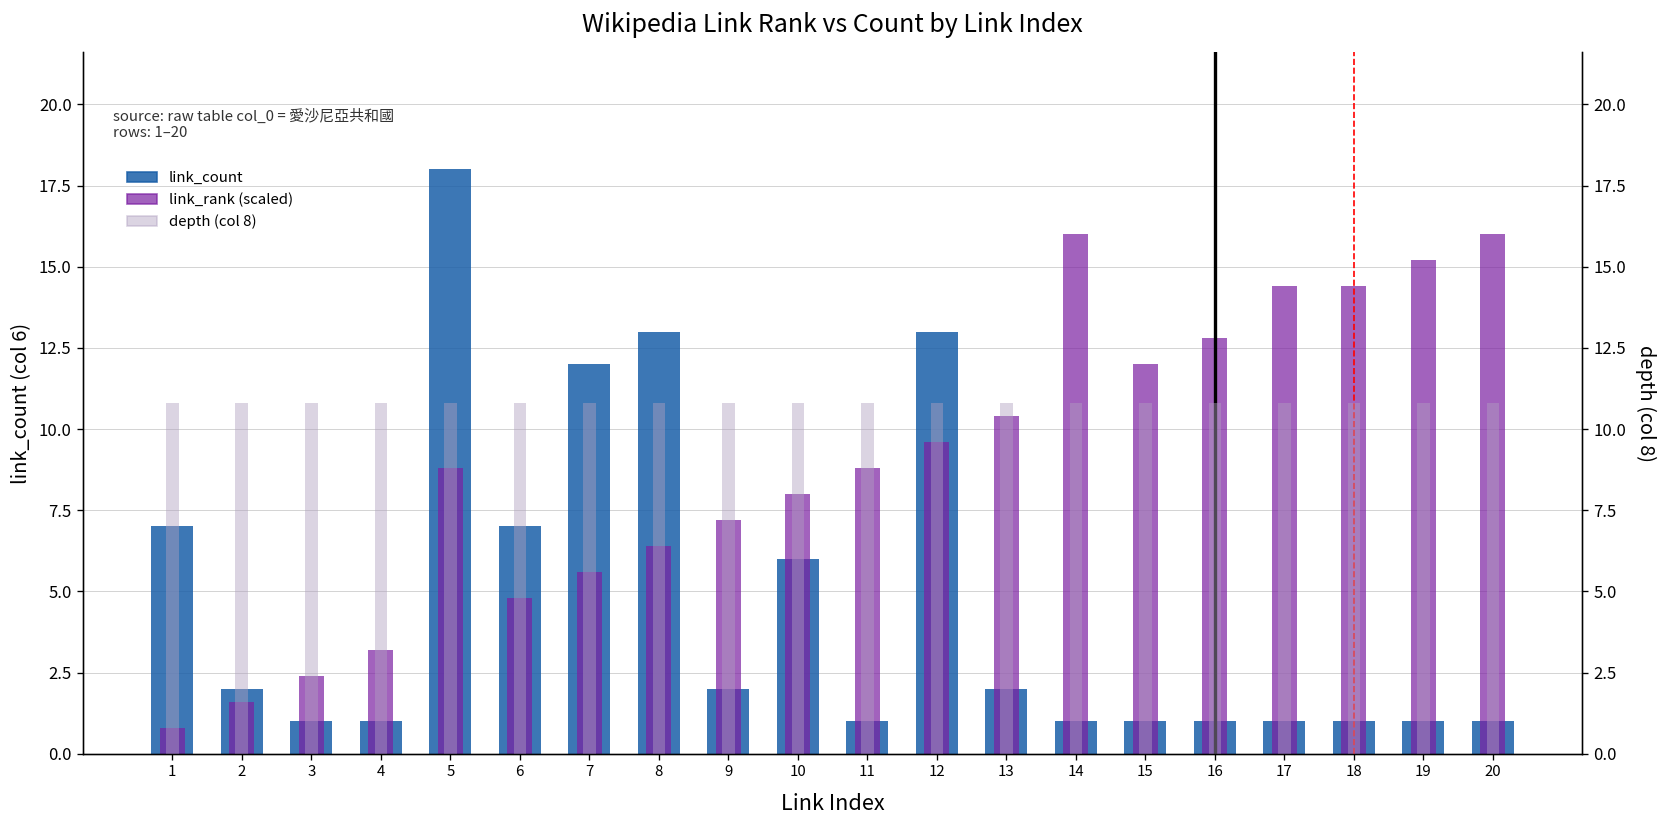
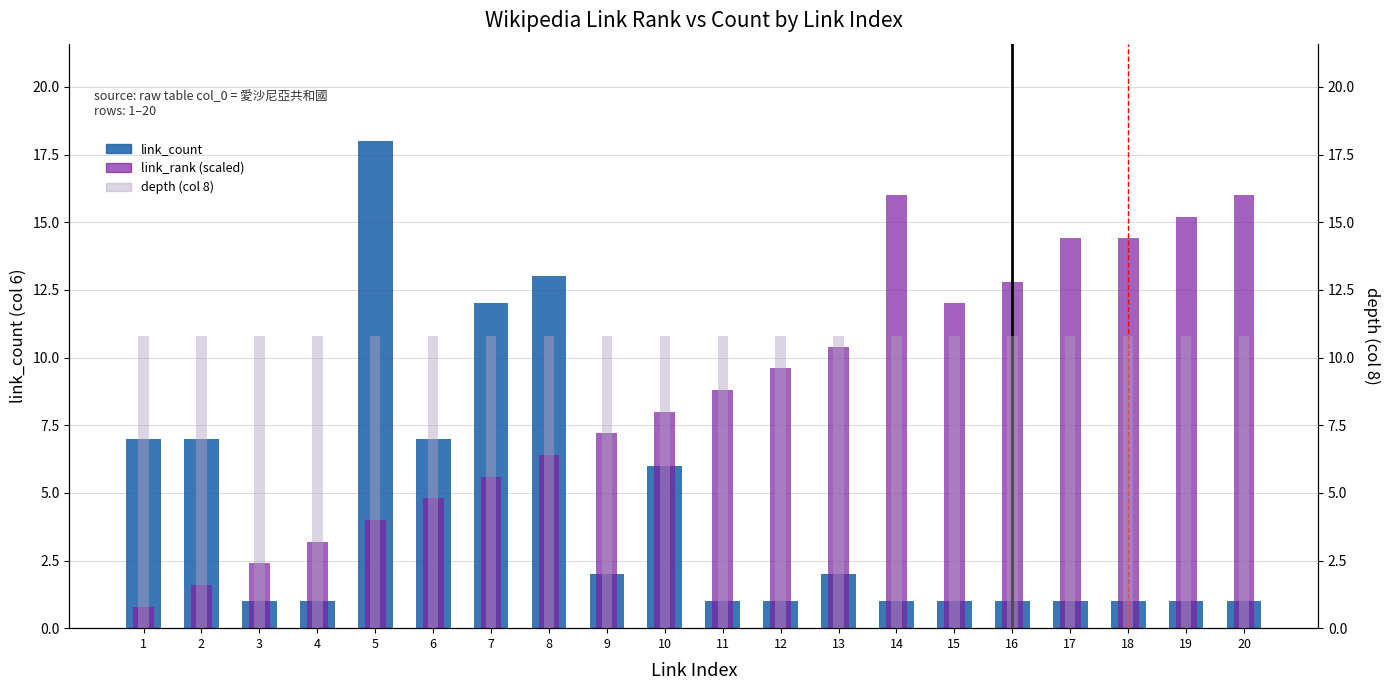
link_count, 2: 2 -> 7
link_rank (scaled), 5: 8.8 -> 4.0
link_count, 12: 13 -> 1
